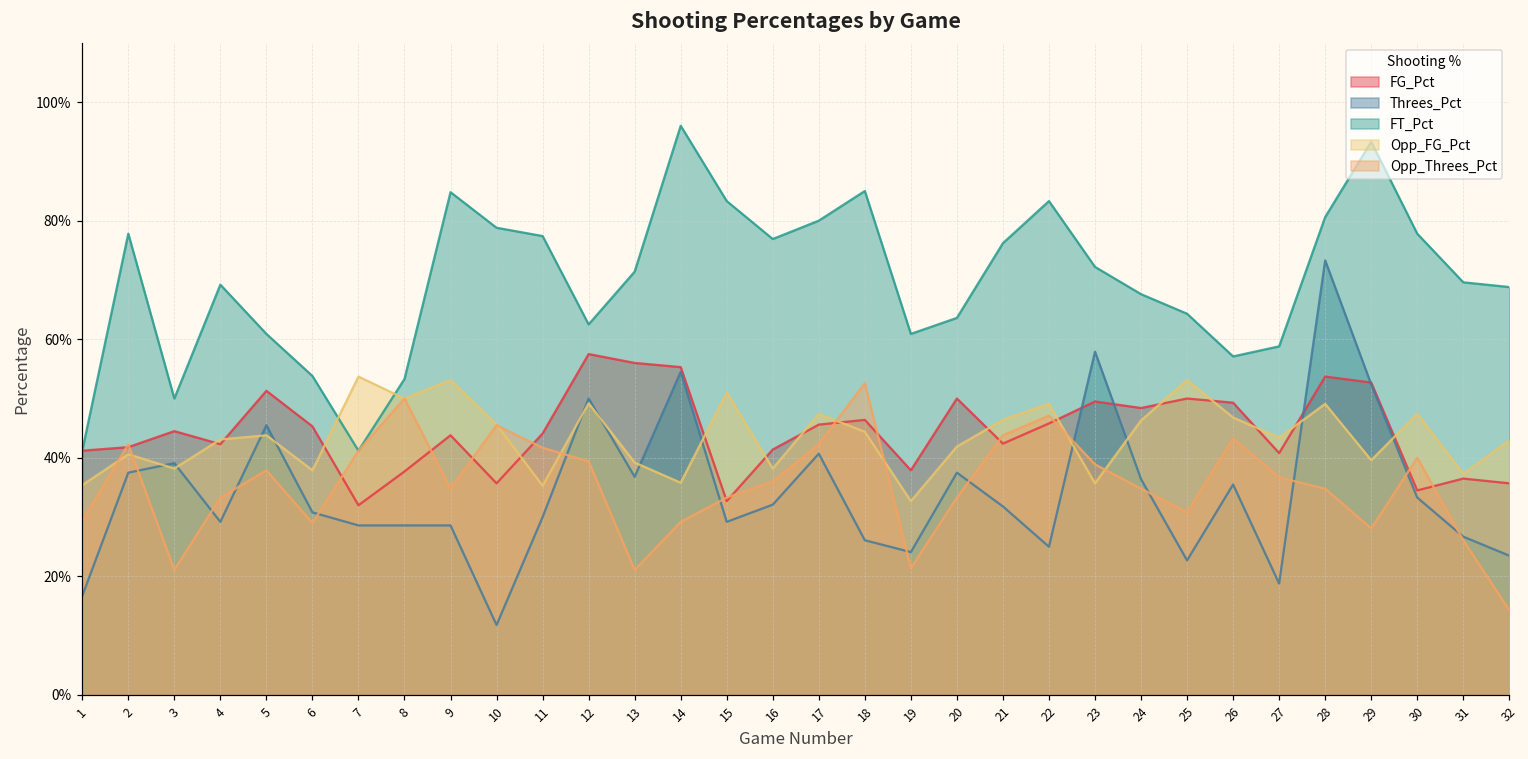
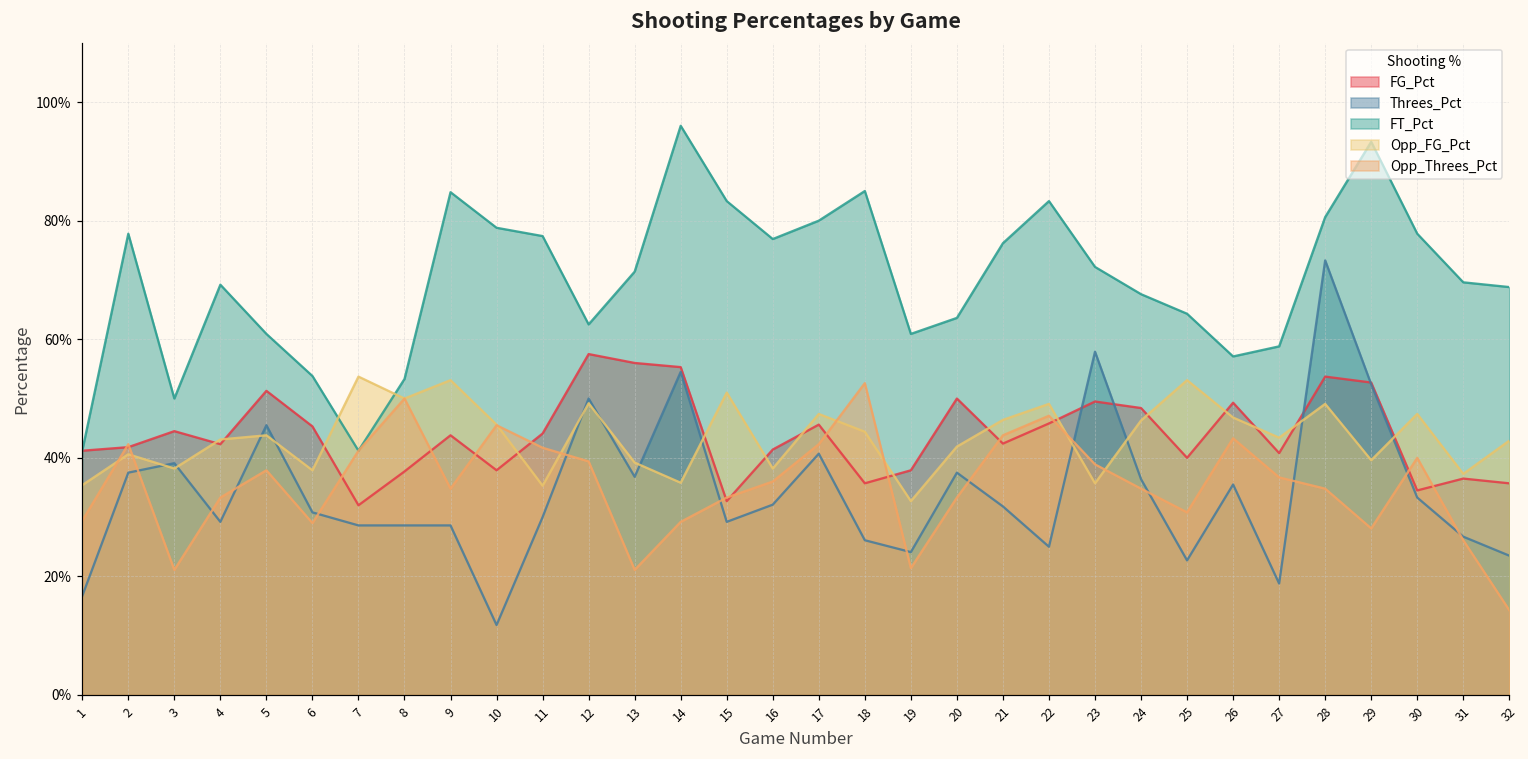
FG_Pct, 10: 36% -> 38%
FG_Pct, 18: 46% -> 36%
FG_Pct, 25: 50% -> 40%
